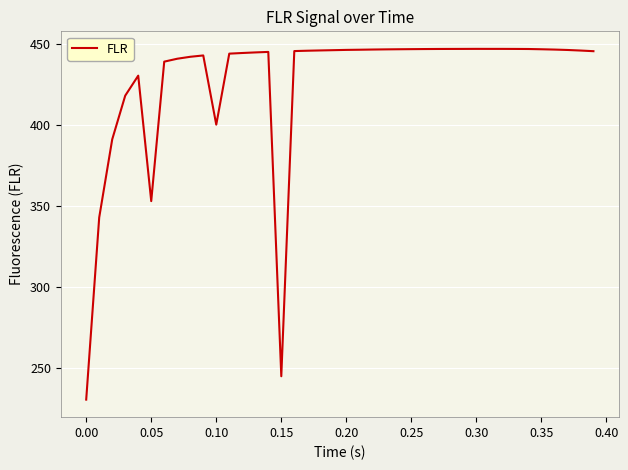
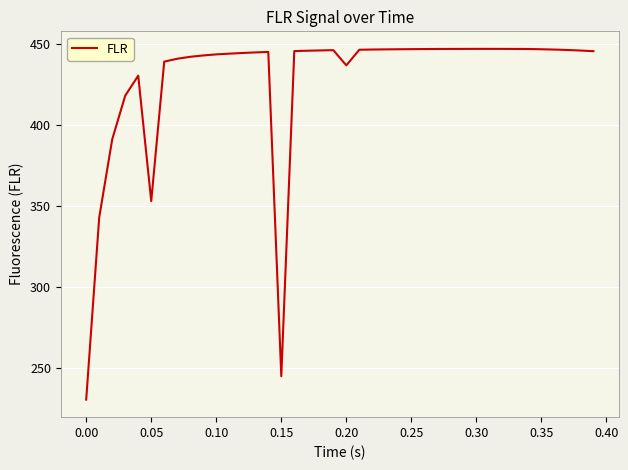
0.10: 400 -> 444
0.20: 447 -> 437
